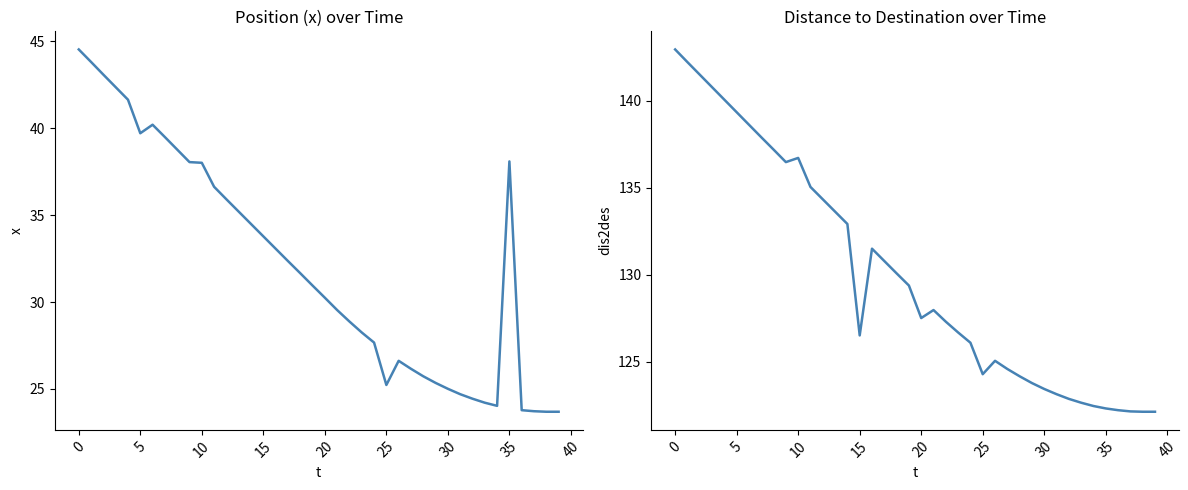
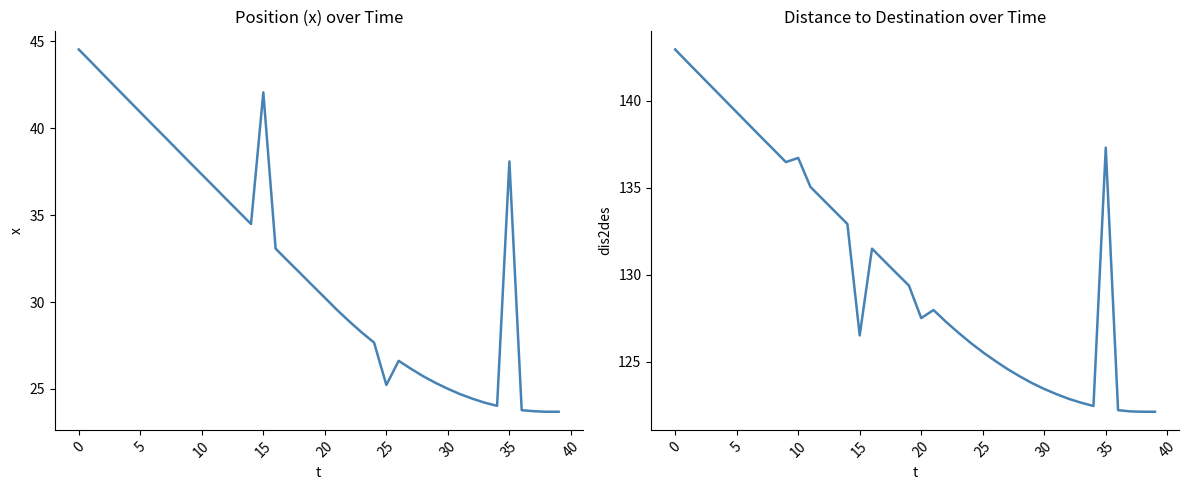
Position (x) over Time, 5: 39.7 -> 40.9
Position (x) over Time, 10: 38.0 -> 37.3
Position (x) over Time, 15: 33.8 -> 42.1
Distance to Destination over Time, 25: 124.3 -> 125.5
Distance to Destination over Time, 35: 122.3 -> 137.3
